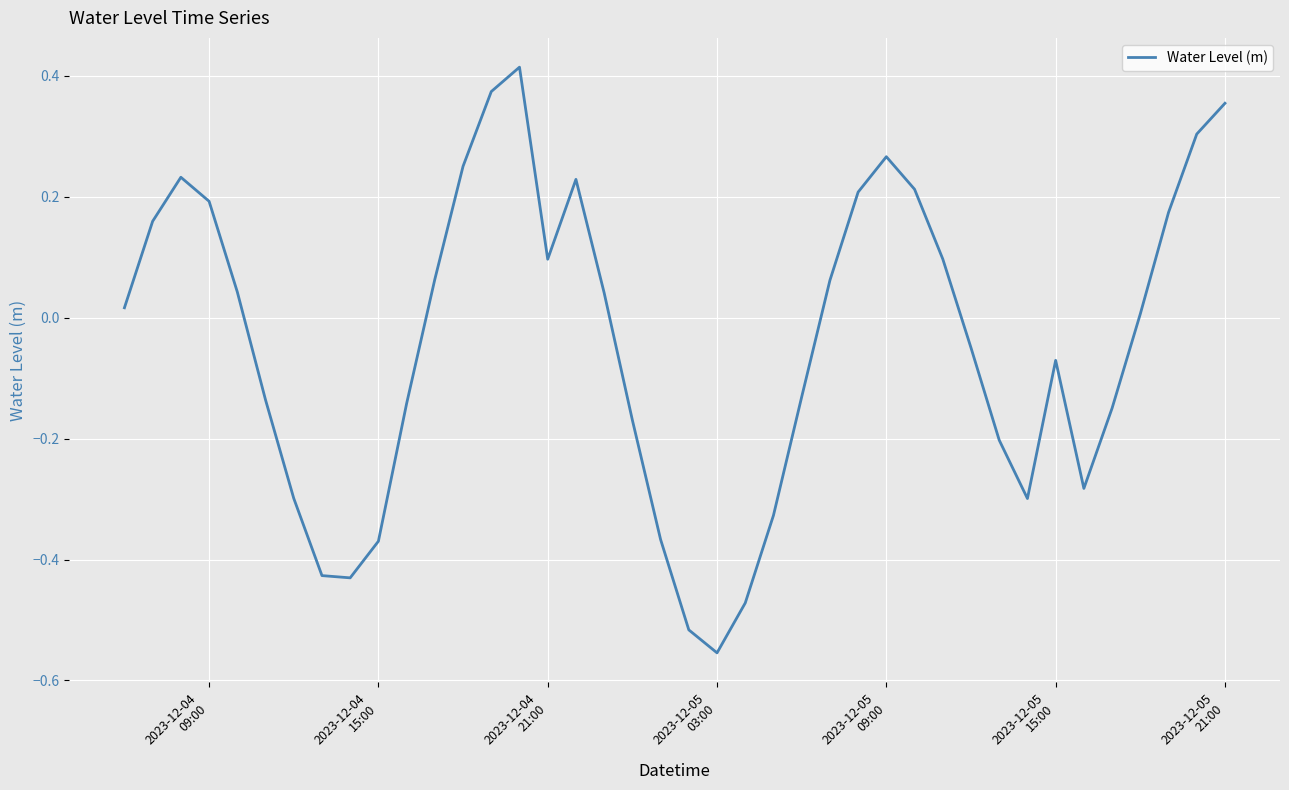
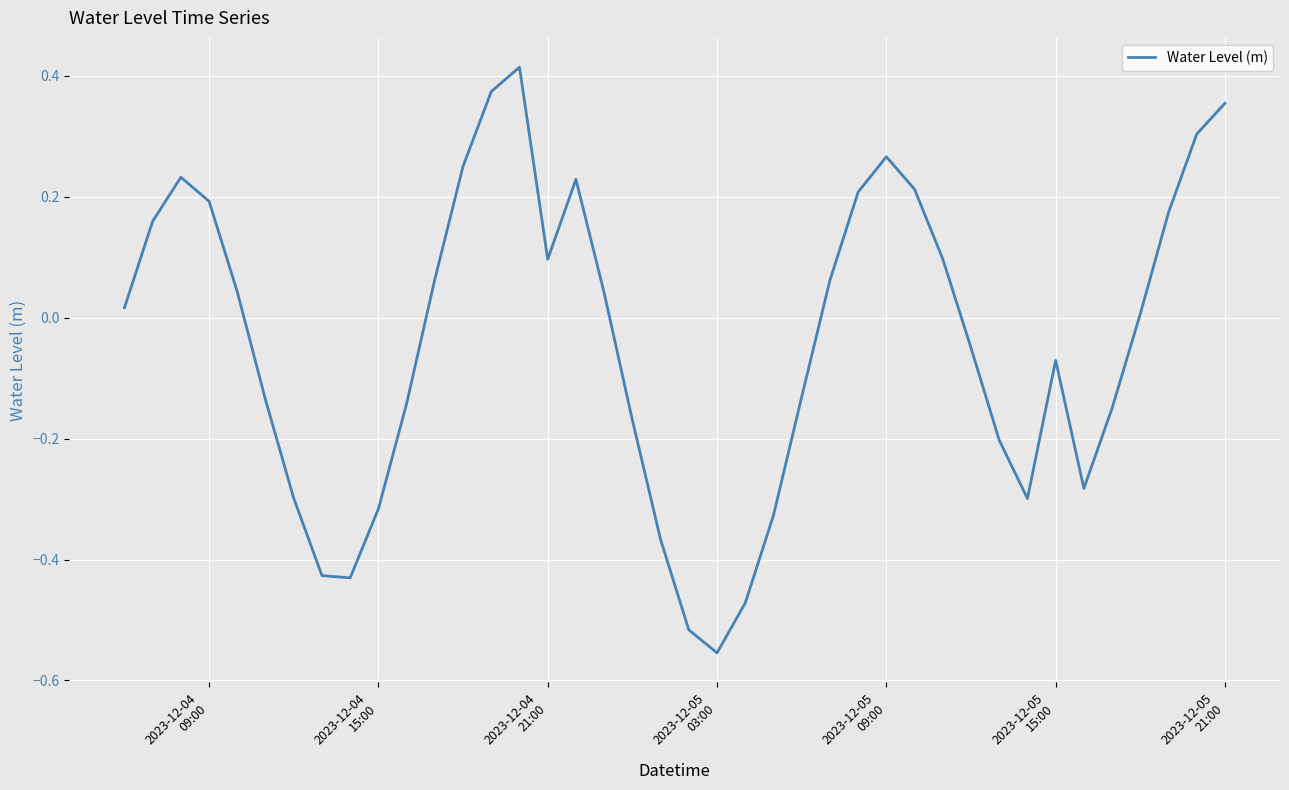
2023-12-04 15:00: -0.37 -> -0.32
